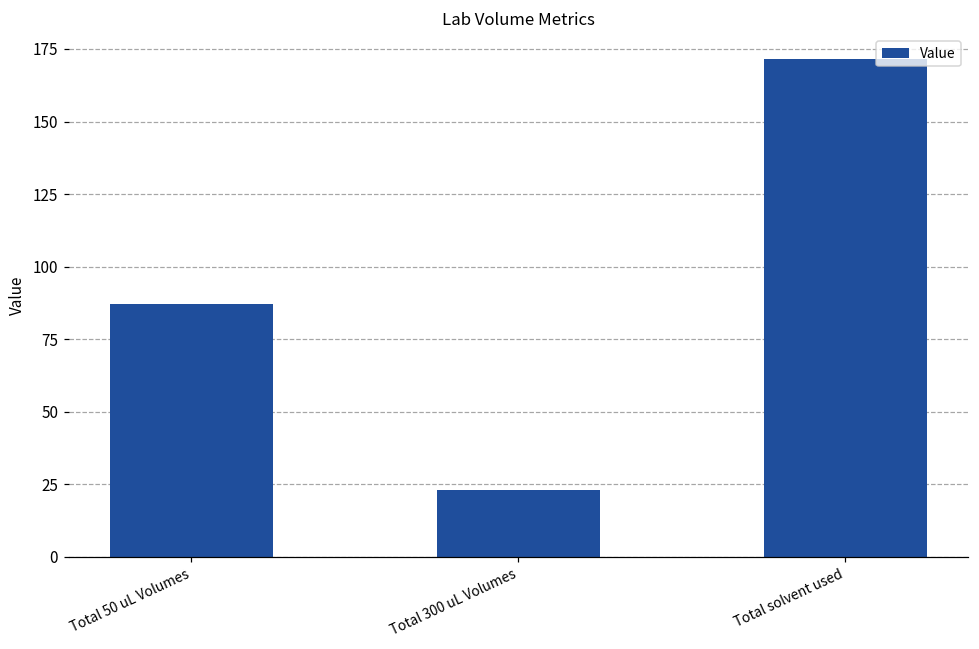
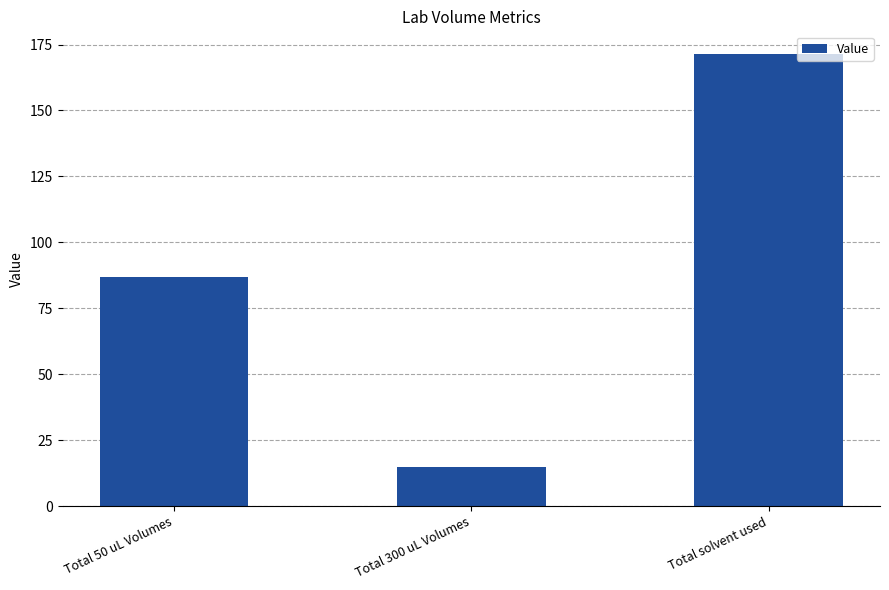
Total 300 uL Volumes: 23 -> 15
